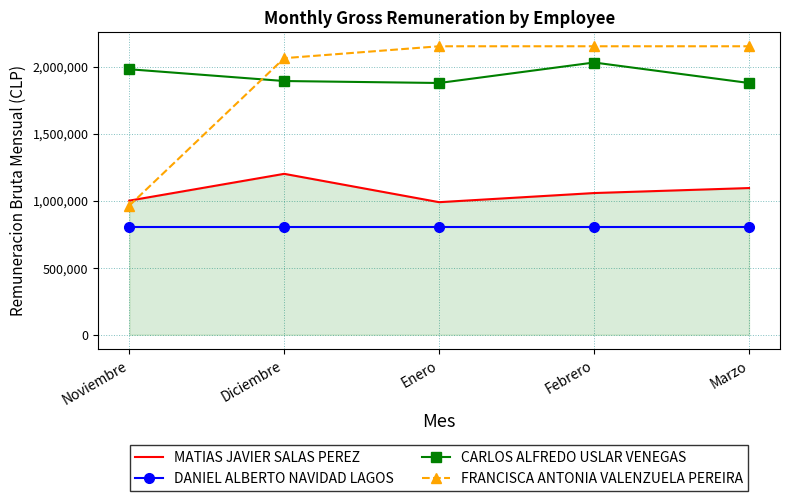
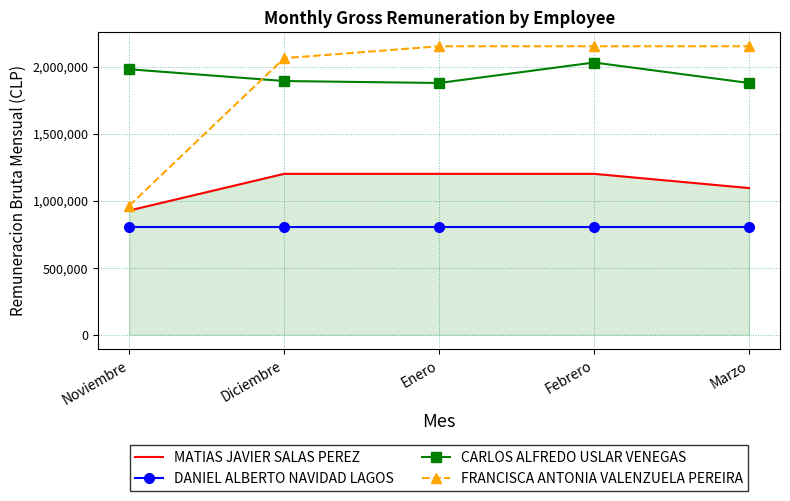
MATIAS JAVIER SALAS PEREZ, Noviembre: 1,000,000 -> 930,000
MATIAS JAVIER SALAS PEREZ, Enero: 990,000 -> 1,200,000
MATIAS JAVIER SALAS PEREZ, Febrero: 1,060,000 -> 1,200,000
